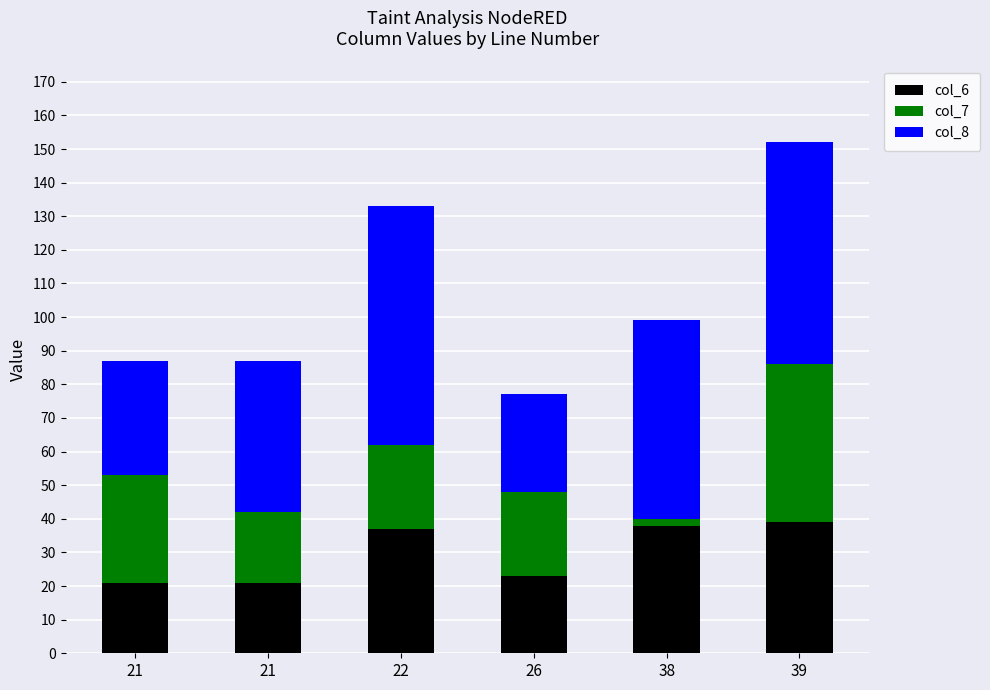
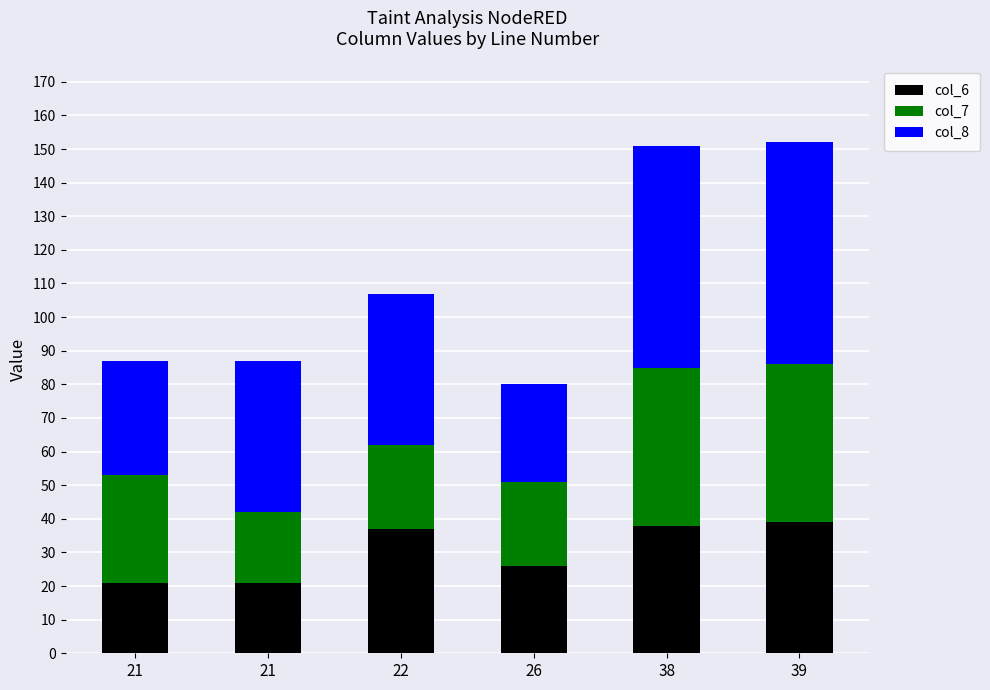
col_8, 22: 71 -> 45
col_6, 26: 23 -> 26
col_7, 38: 2 -> 47
col_8, 38: 59 -> 66
